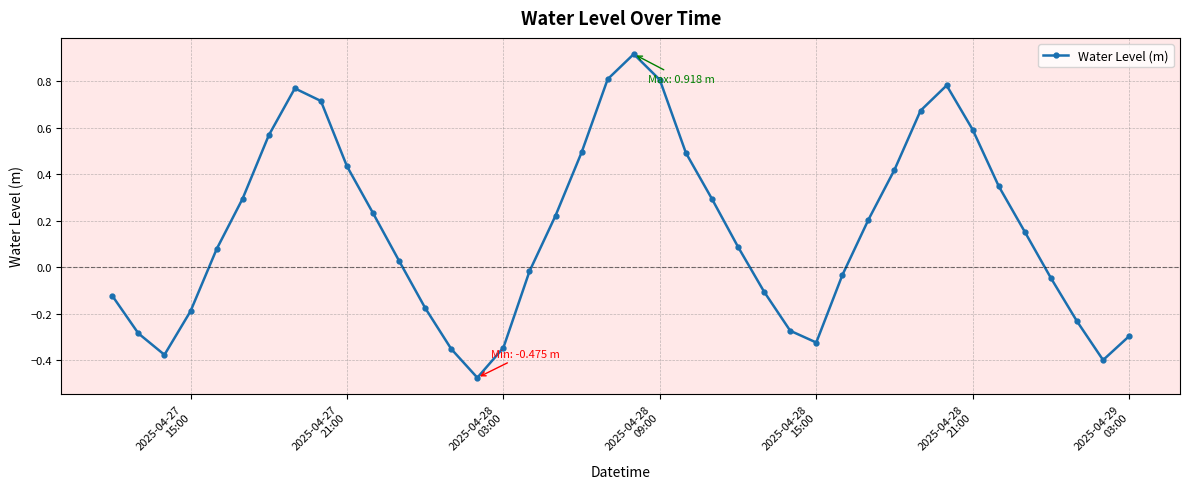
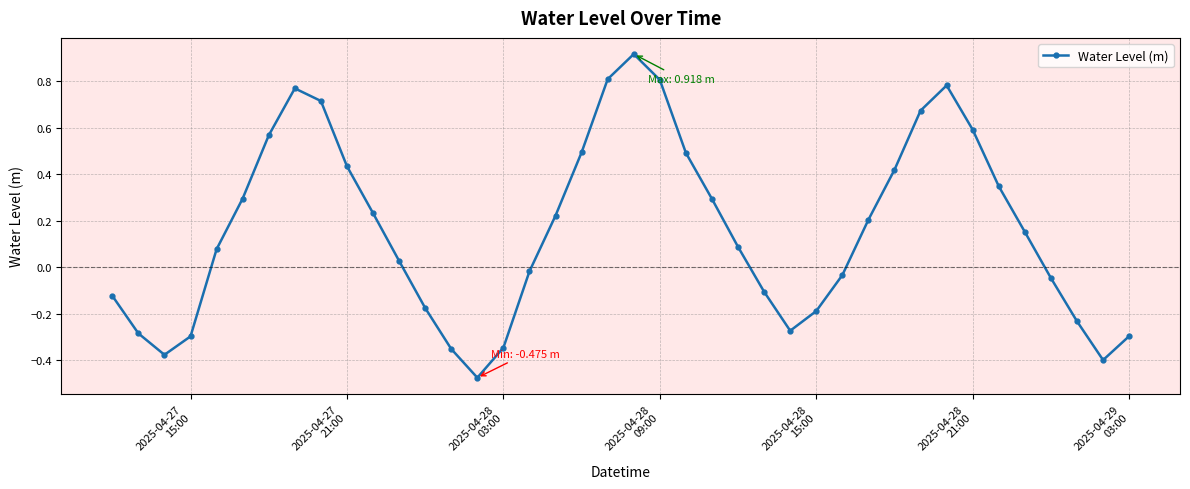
2025-04-27 15:00: -0.19 -> -0.30
2025-04-28 15:00: -0.32 -> -0.19
